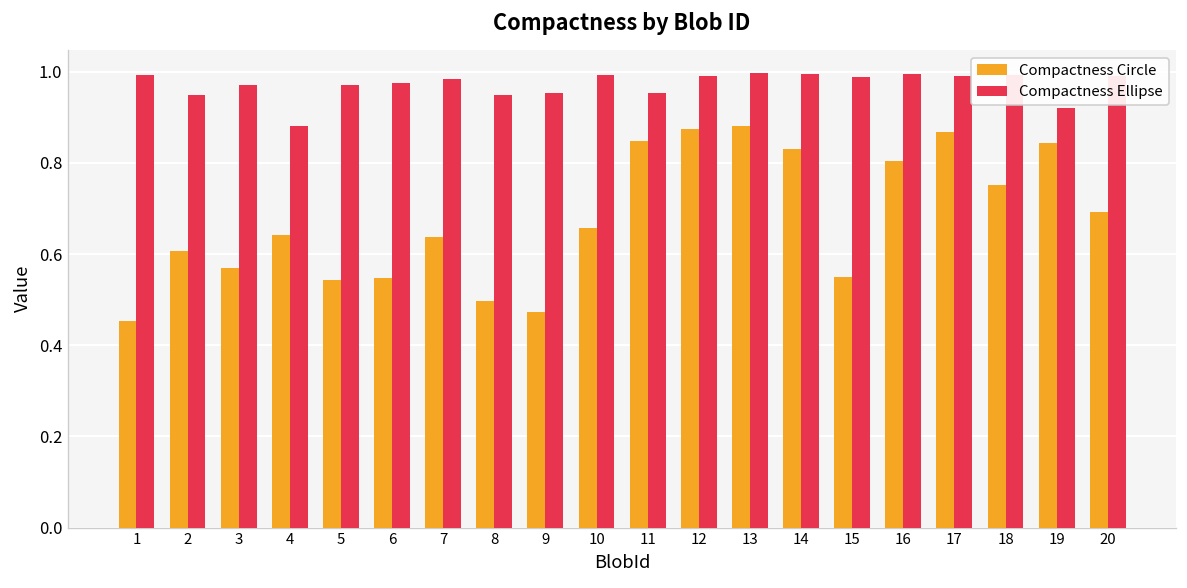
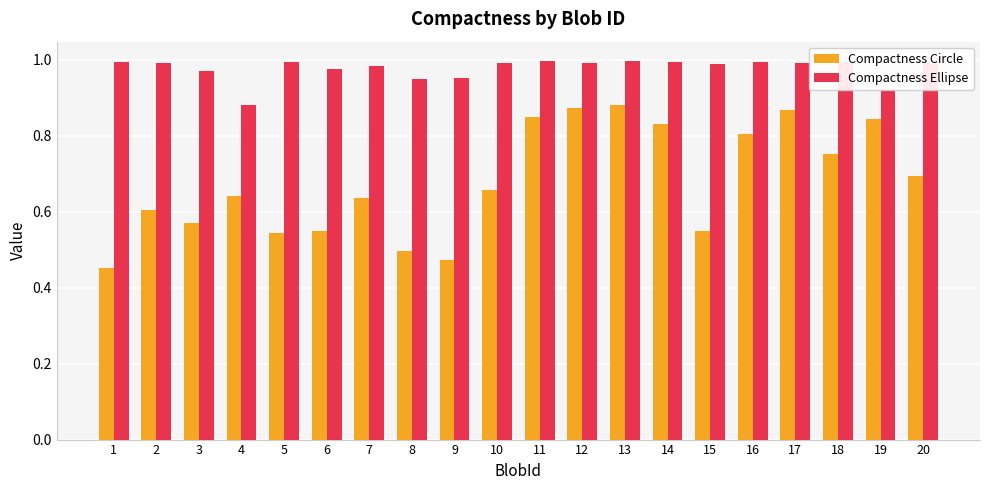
Compactness Ellipse, 2: 0.95 -> 0.99
Compactness Ellipse, 5: 0.97 -> 0.99
Compactness Ellipse, 11: 0.95 -> 1.00
